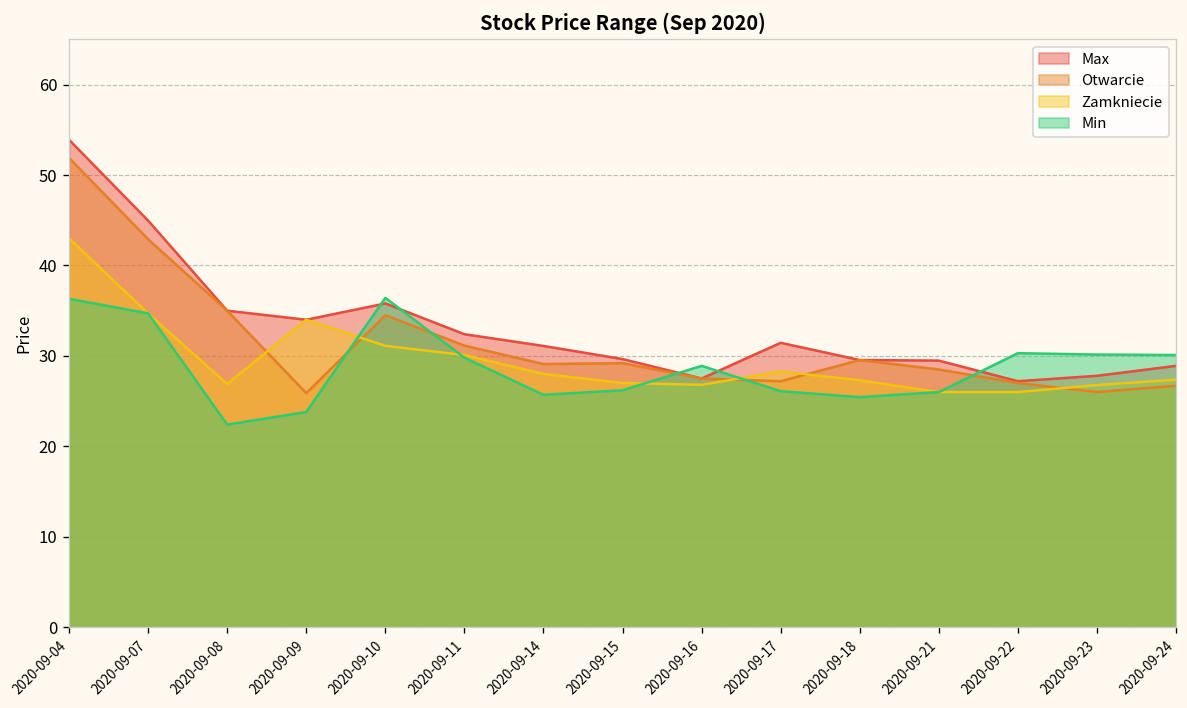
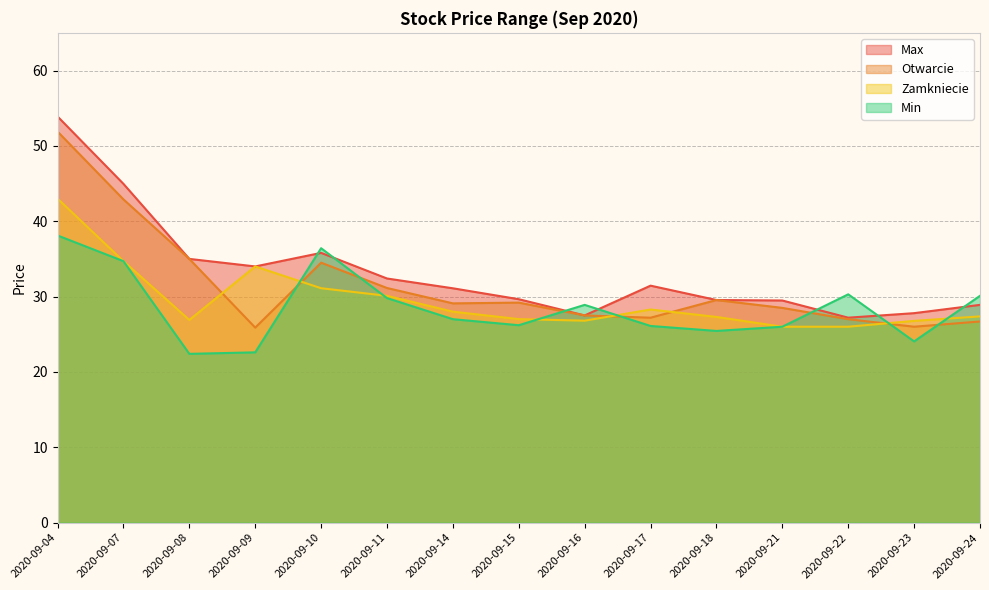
Min, 2020-09-04: 36 -> 38
Min, 2020-09-09: 24 -> 23
Min, 2020-09-14: 26 -> 27
Min, 2020-09-23: 30 -> 24
